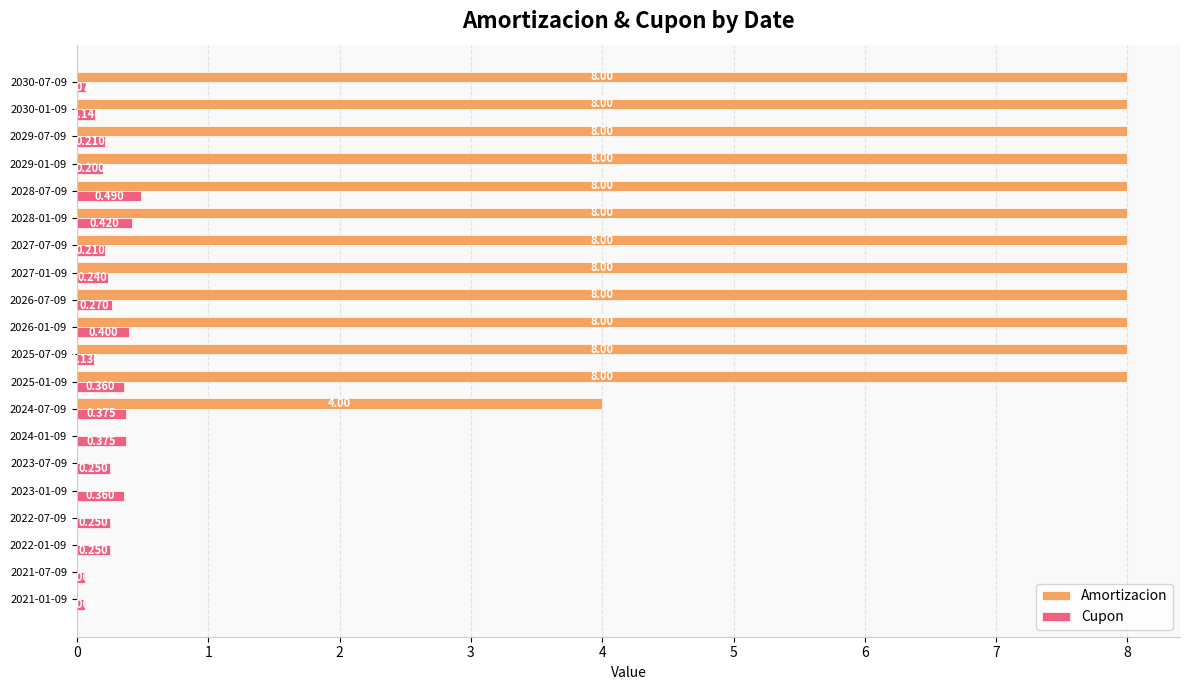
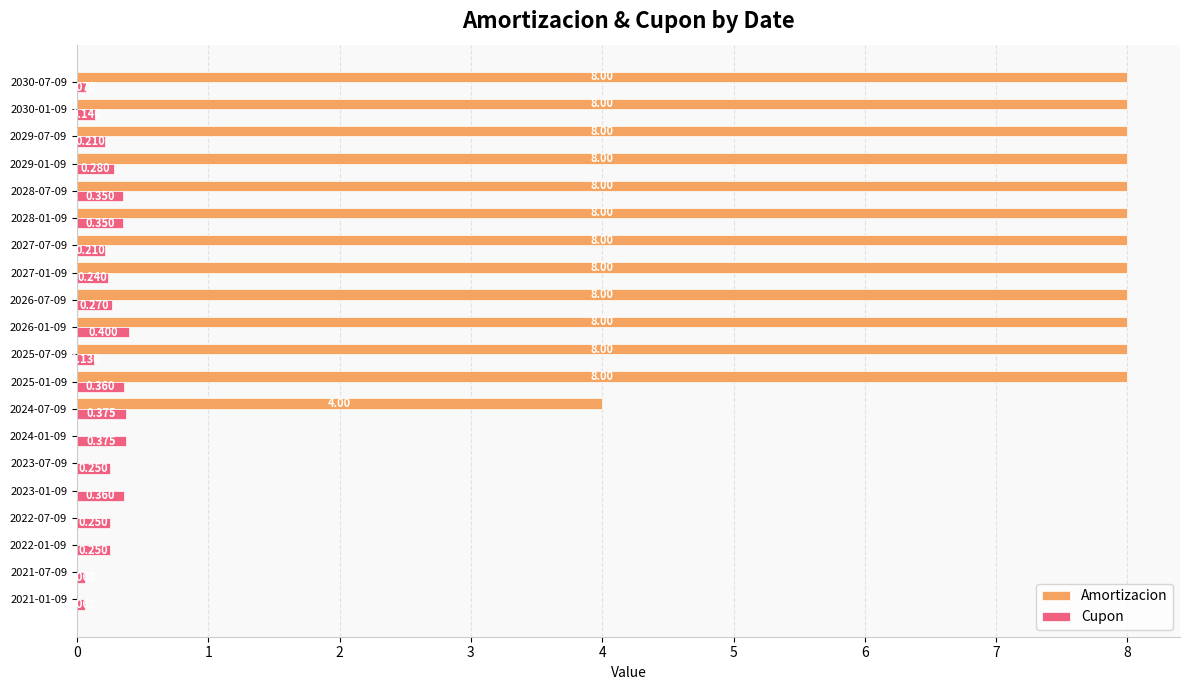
Cupon, 2029-01-09: 0.200 -> 0.280
Cupon, 2028-07-09: 0.490 -> 0.350
Cupon, 2028-01-09: 0.420 -> 0.350
